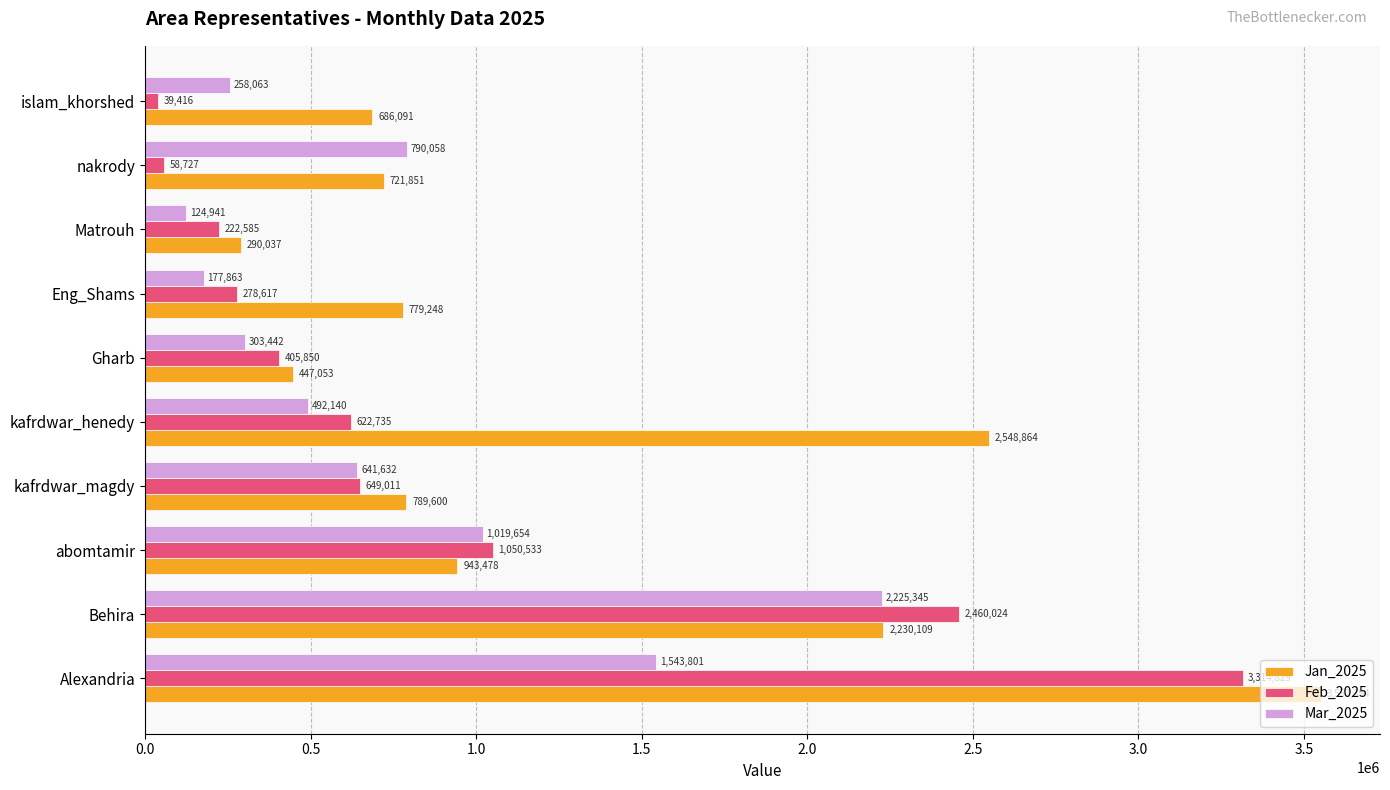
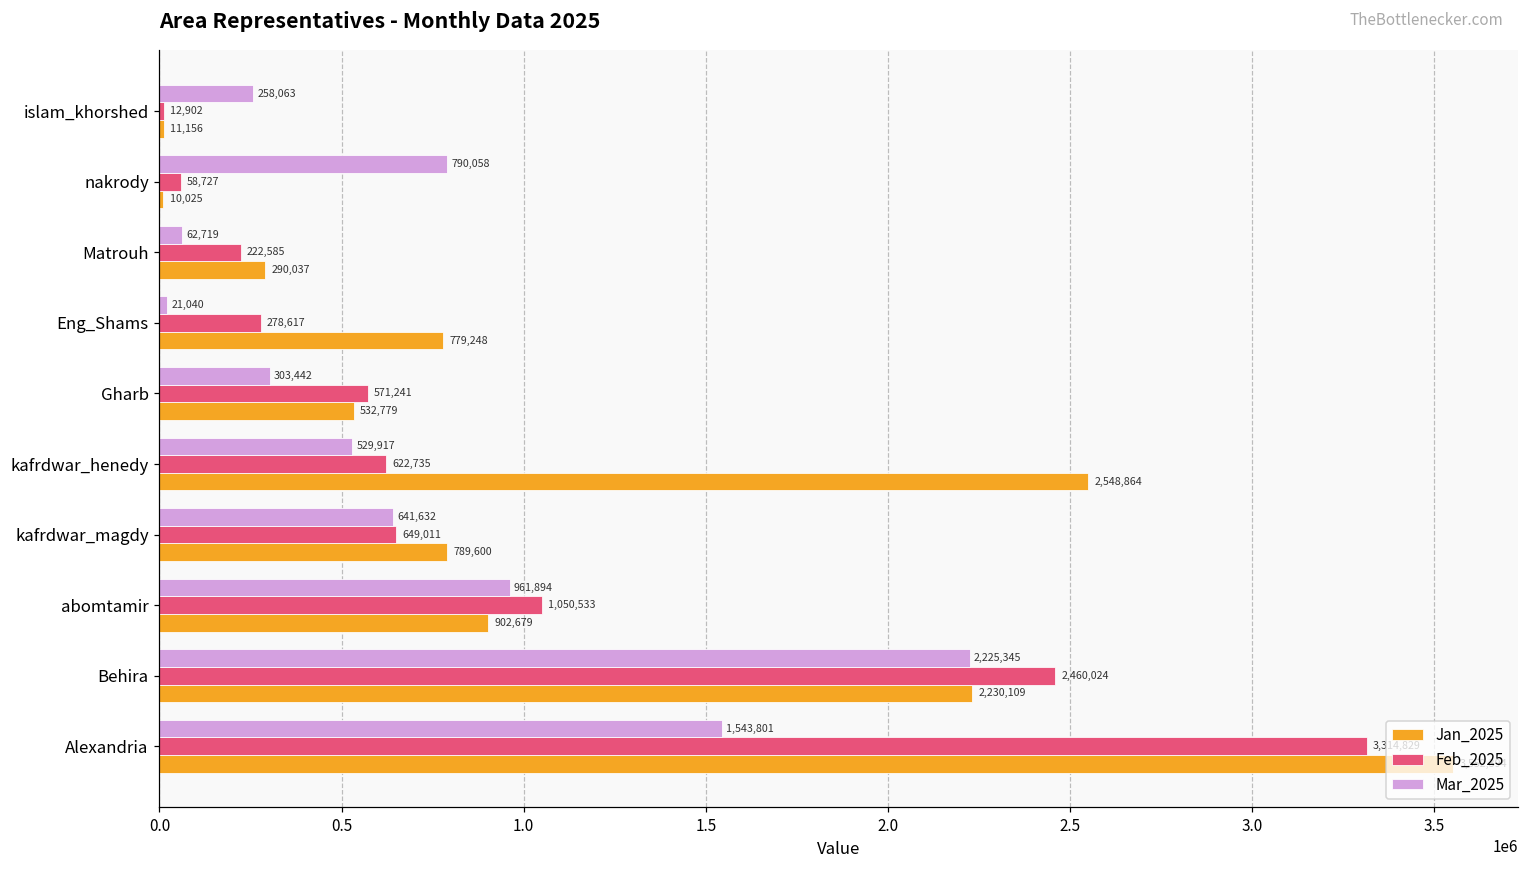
Feb_2025, islam_khorshed: 39,416 -> 12,902
Jan_2025, islam_khorshed: 686,091 -> 11,156
Jan_2025, nakrody: 721,851 -> 10,025
Mar_2025, Matrouh: 124,941 -> 62,719
Mar_2025, Eng_Shams: 177,863 -> 21,040
Feb_2025, Gharb: 405,850 -> 571,241
Jan_2025, Gharb: 447,053 -> 532,779
Mar_2025, kafrdwar_henedy: 492,140 -> 529,917
Mar_2025, abomtamir: 1,019,654 -> 961,894
Jan_2025, abomtamir: 943,478 -> 902,679
